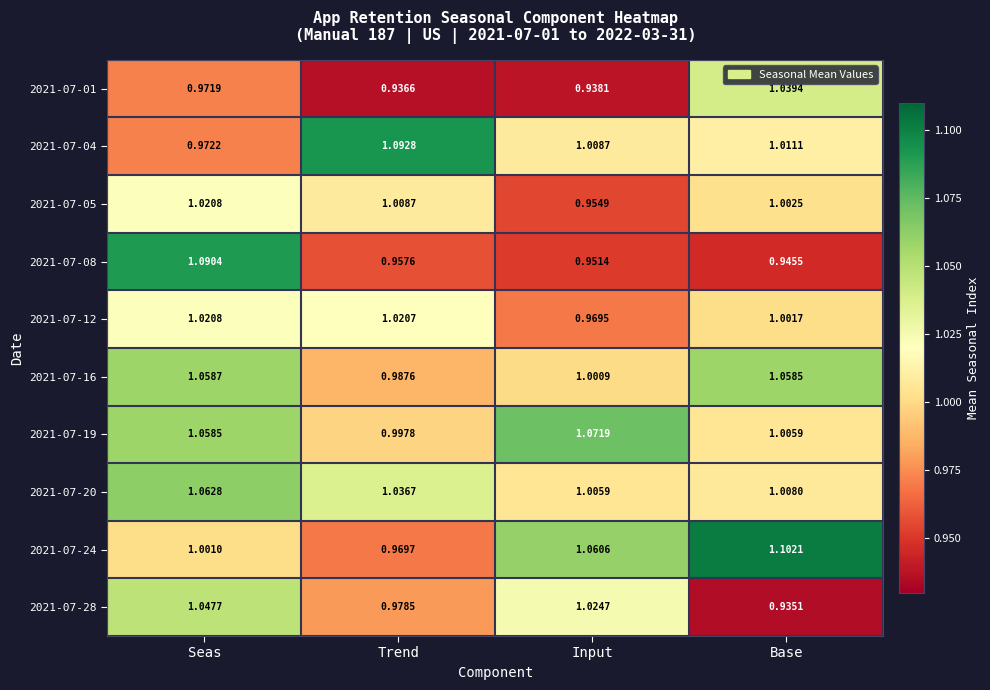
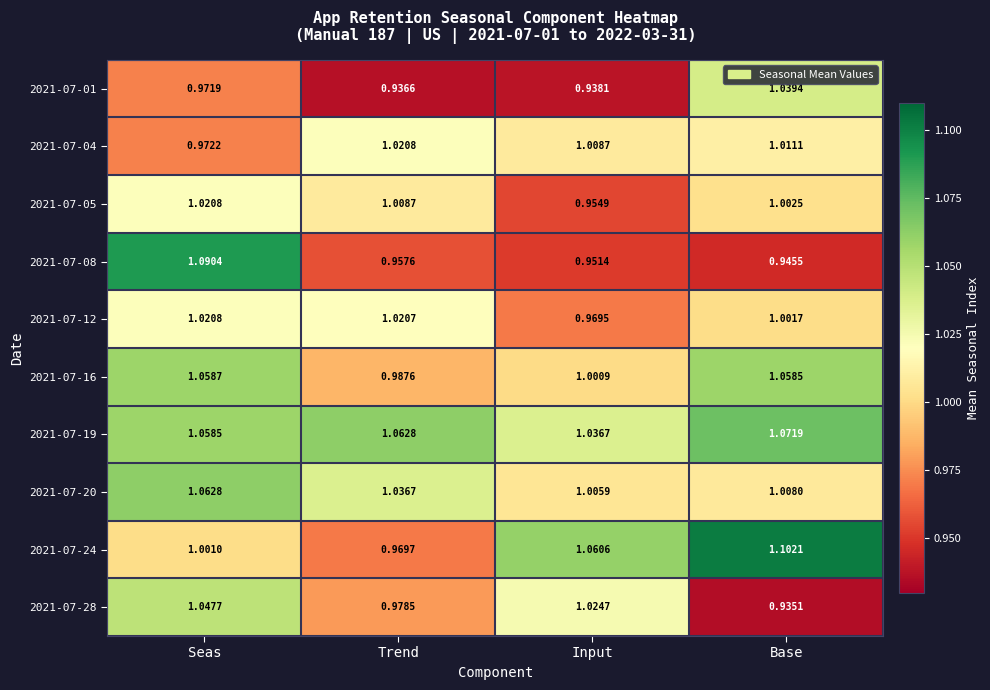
2021-07-04, Trend: 1.0928 -> 1.0208
2021-07-19, Trend: 0.9978 -> 1.0628
2021-07-19, Input: 1.0719 -> 1.0367
2021-07-19, Base: 1.0059 -> 1.0719
